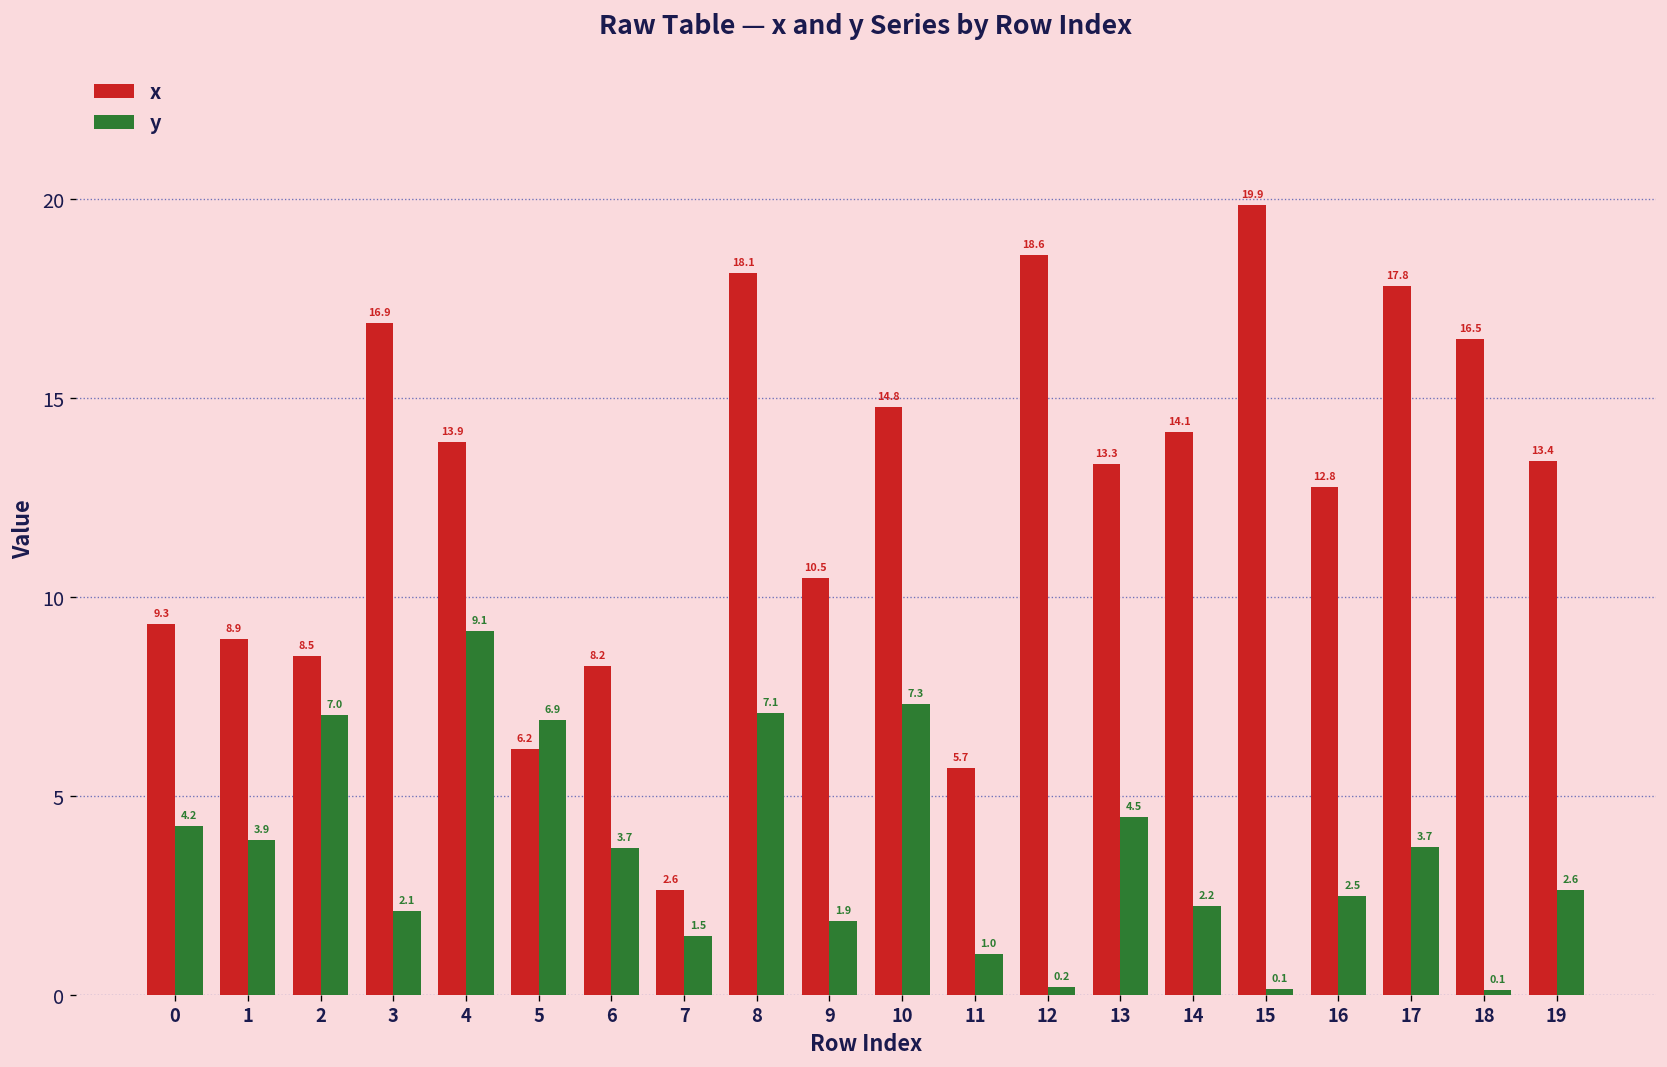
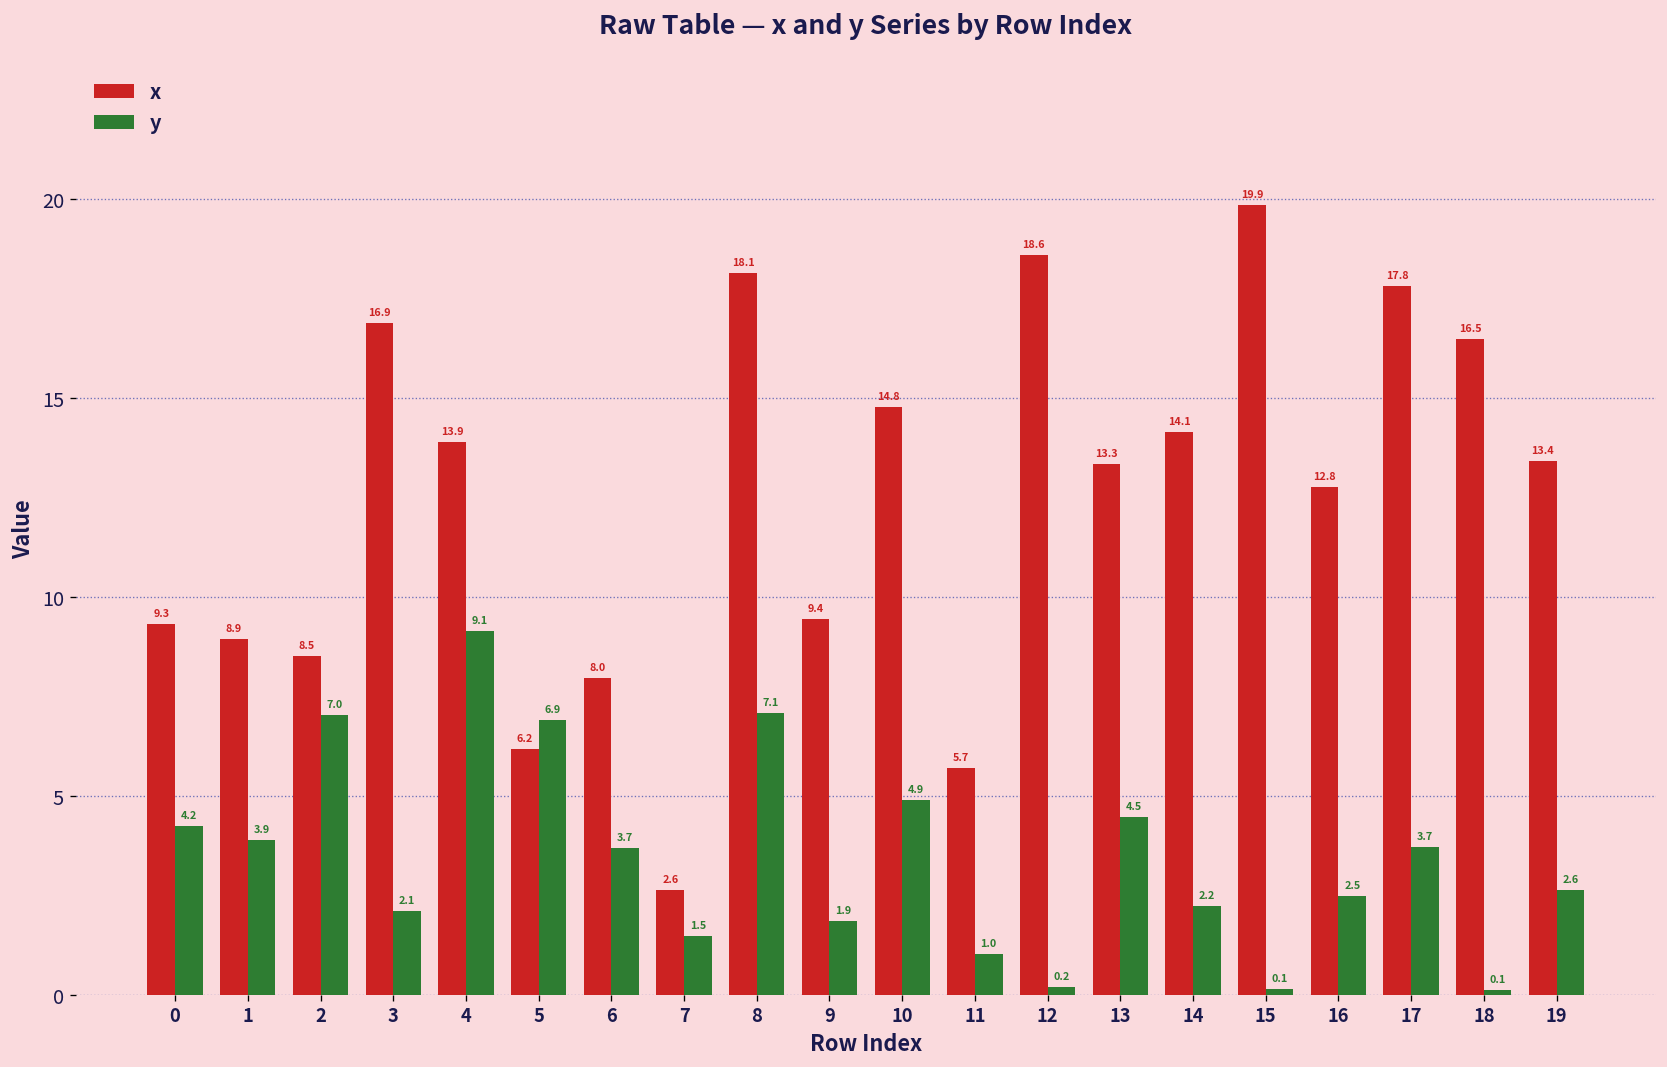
x, 6: 8.2 -> 8.0
x, 9: 10.5 -> 9.4
y, 10: 7.3 -> 4.9
